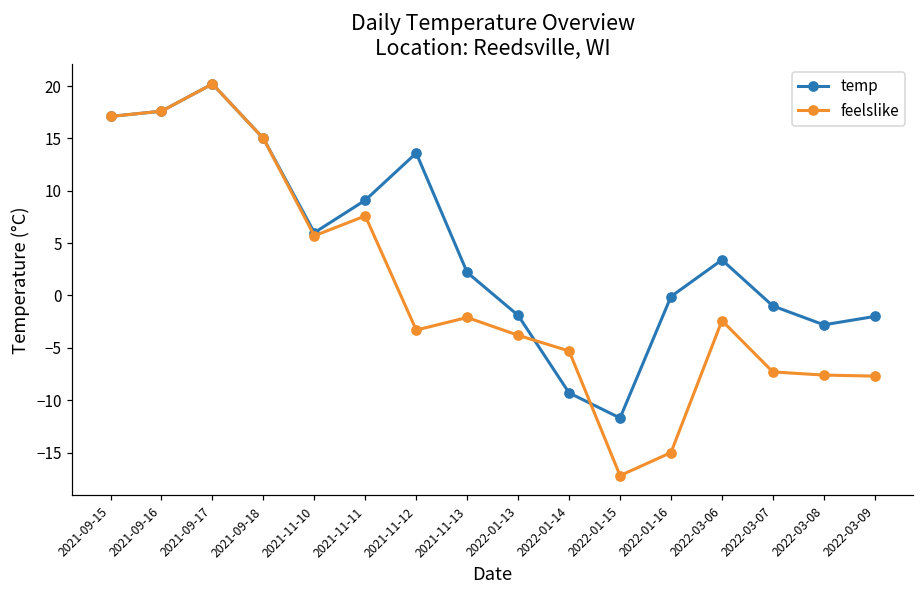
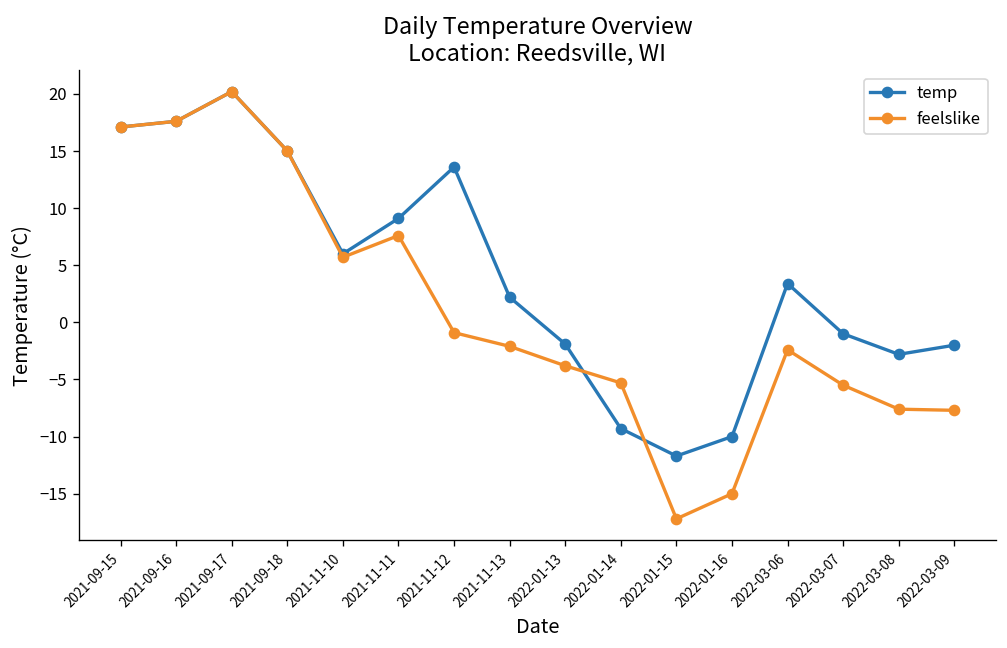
feelslike, 2021-11-12: -3 -> -1
temp, 2022-01-16: 0 -> -10
feelslike, 2022-03-07: -7 -> -6
